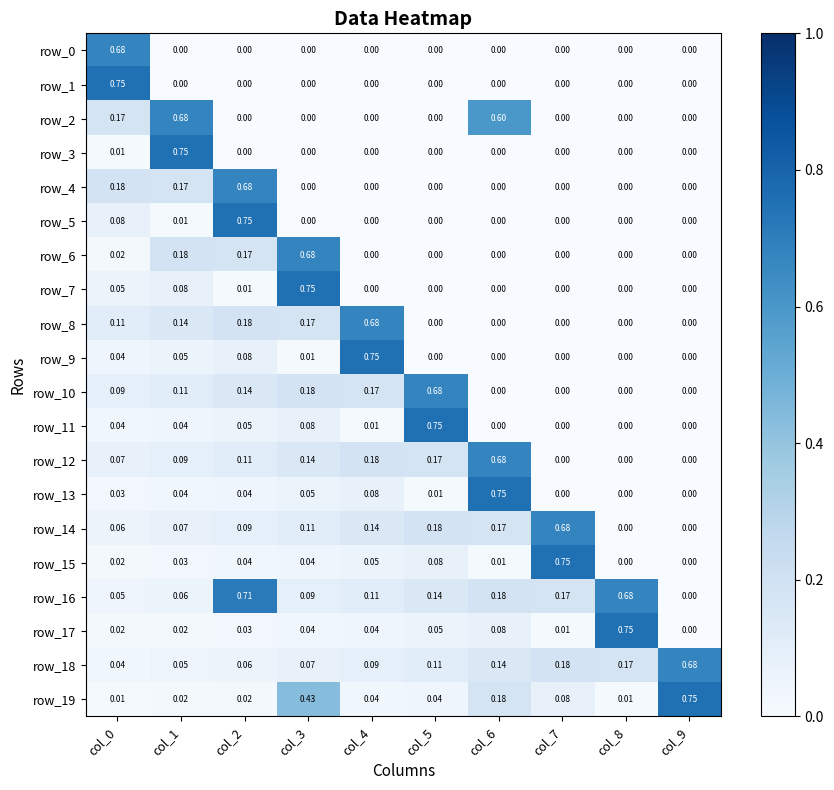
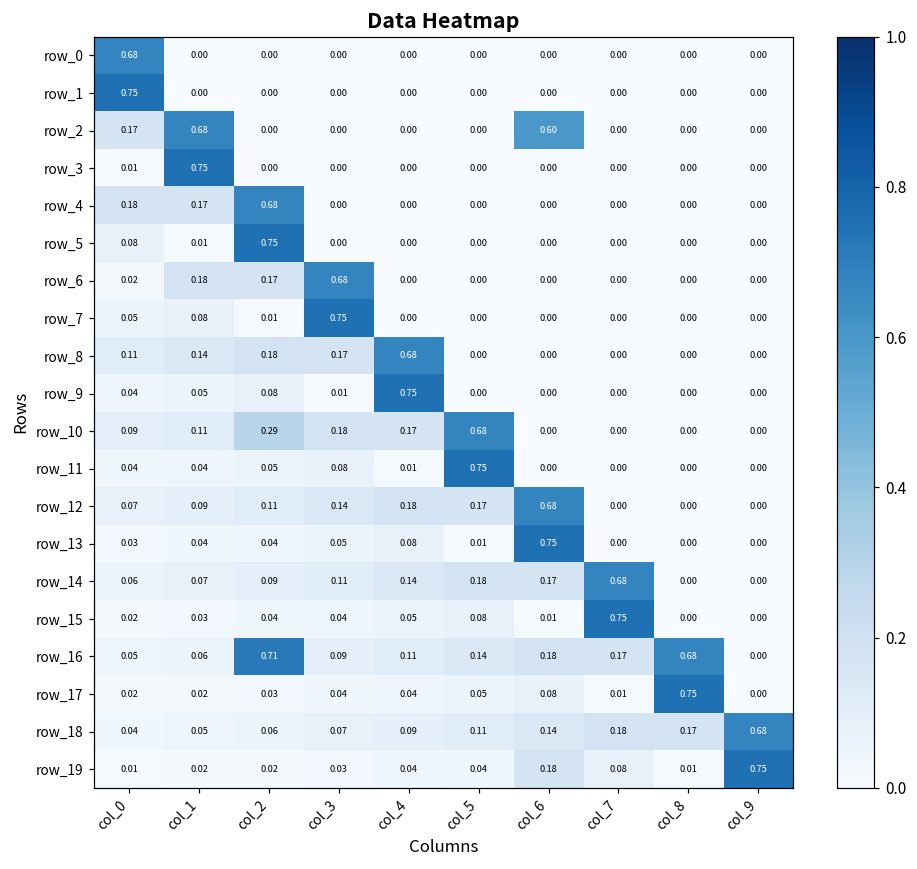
row_10, col_2: 0.14 -> 0.29
row_19, col_3: 0.43 -> 0.03
